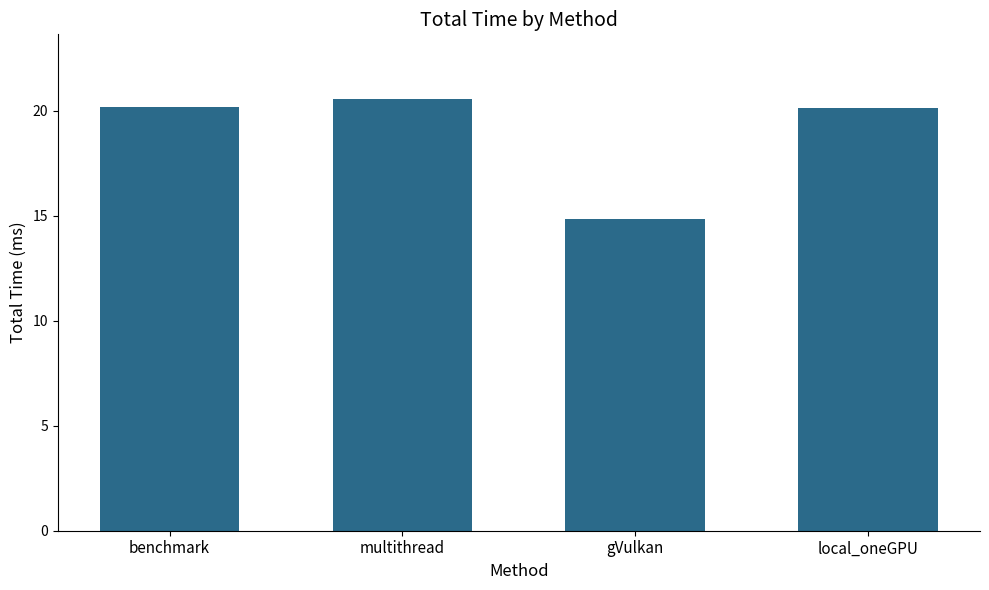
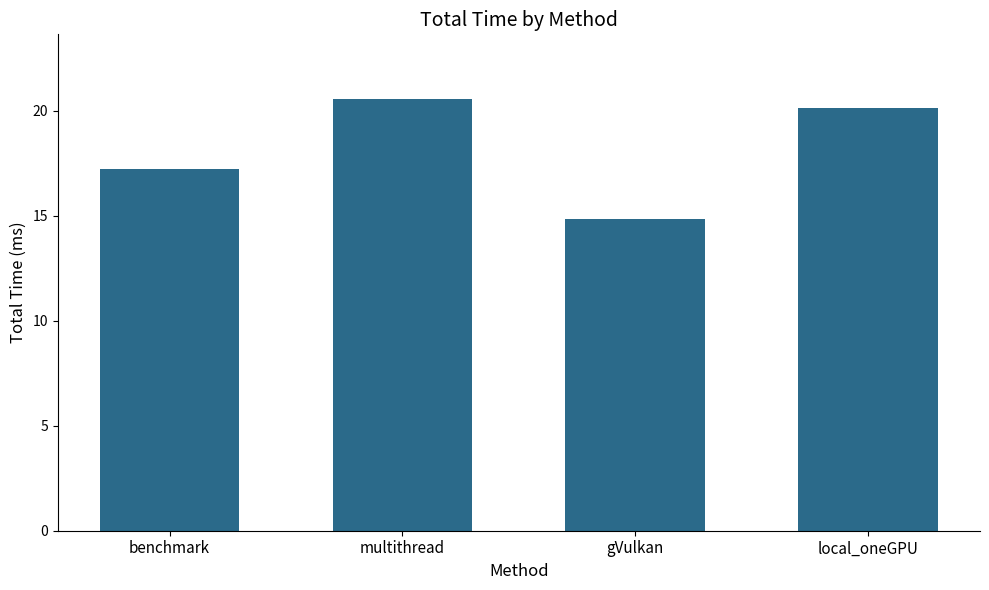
benchmark: 20.2 -> 17.2
